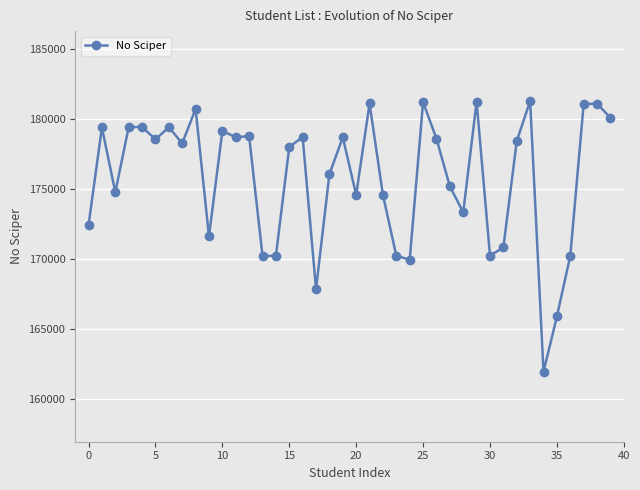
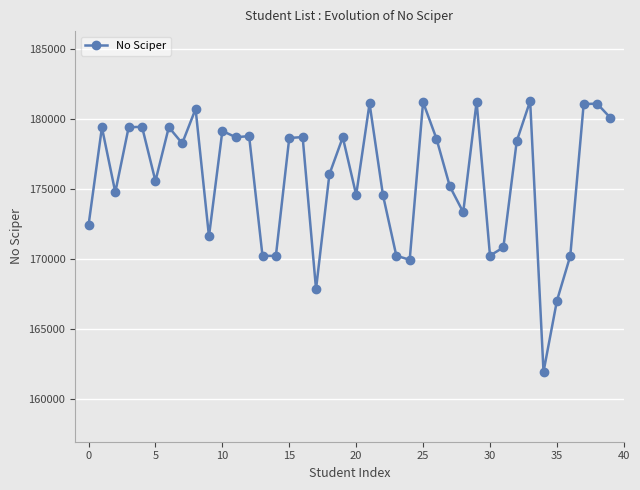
5: 178600 -> 175600
15: 178000 -> 178700
35: 165900 -> 167000
